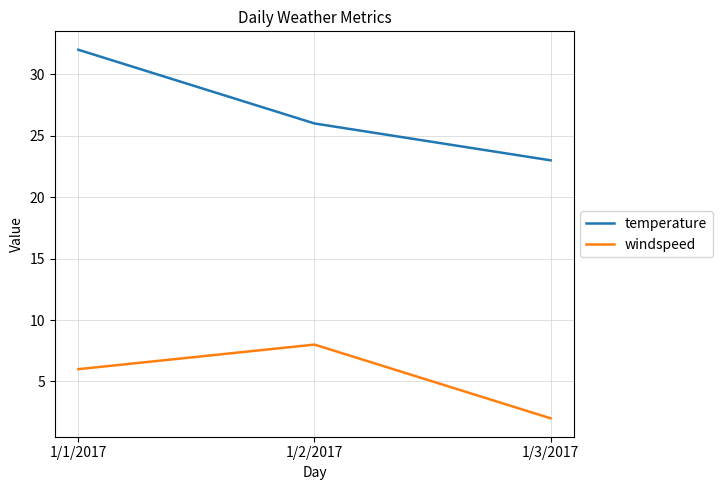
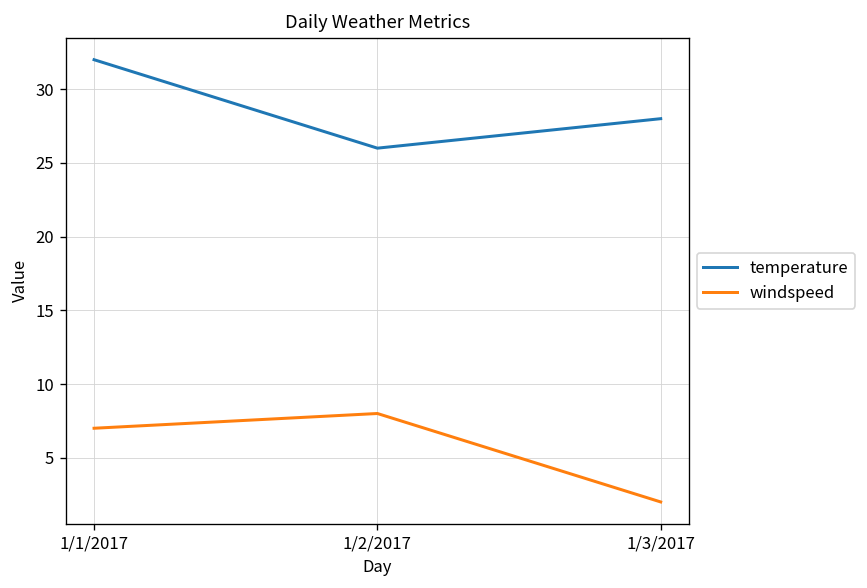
windspeed, 1/1/2017: 6 -> 7
temperature, 1/3/2017: 23 -> 28
